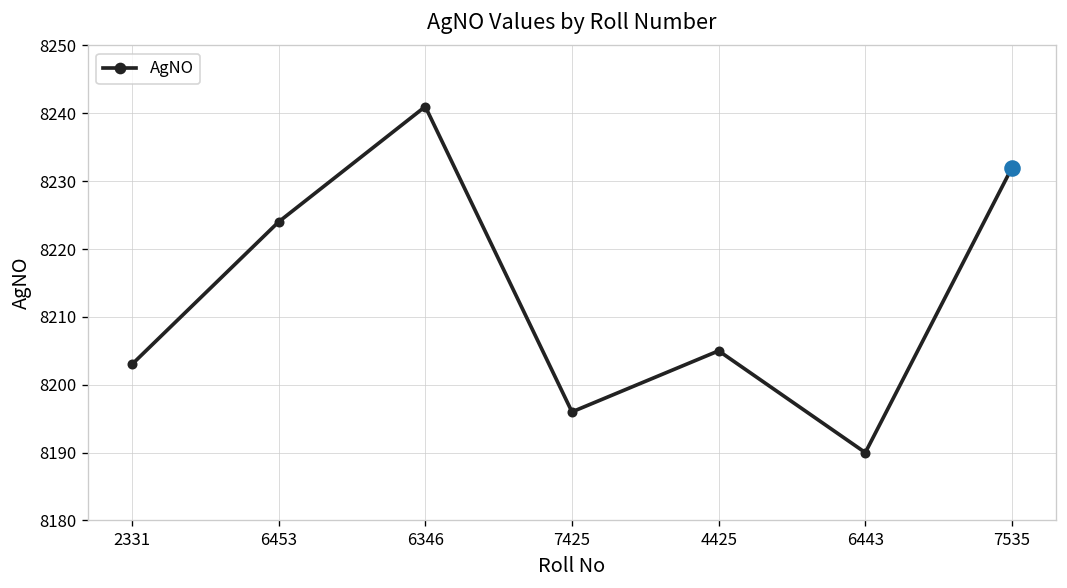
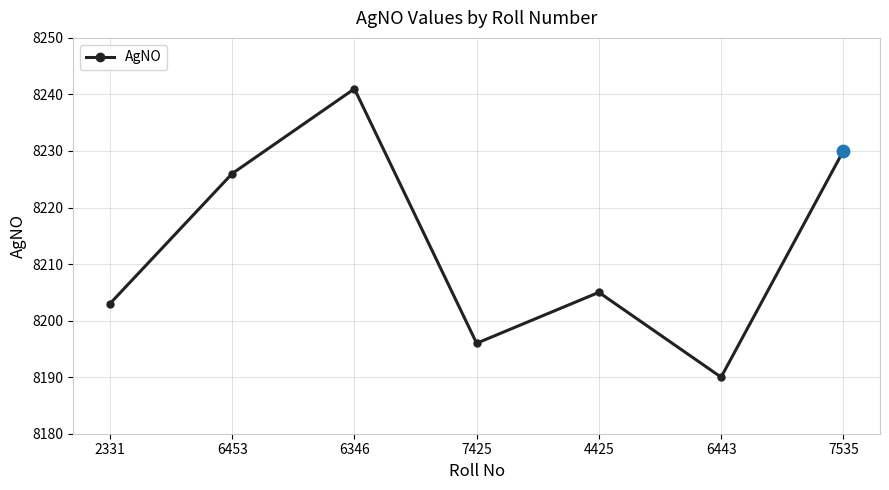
AgNO, 6453: 8224 -> 8226
AgNO, 7535: 8232 -> 8230
